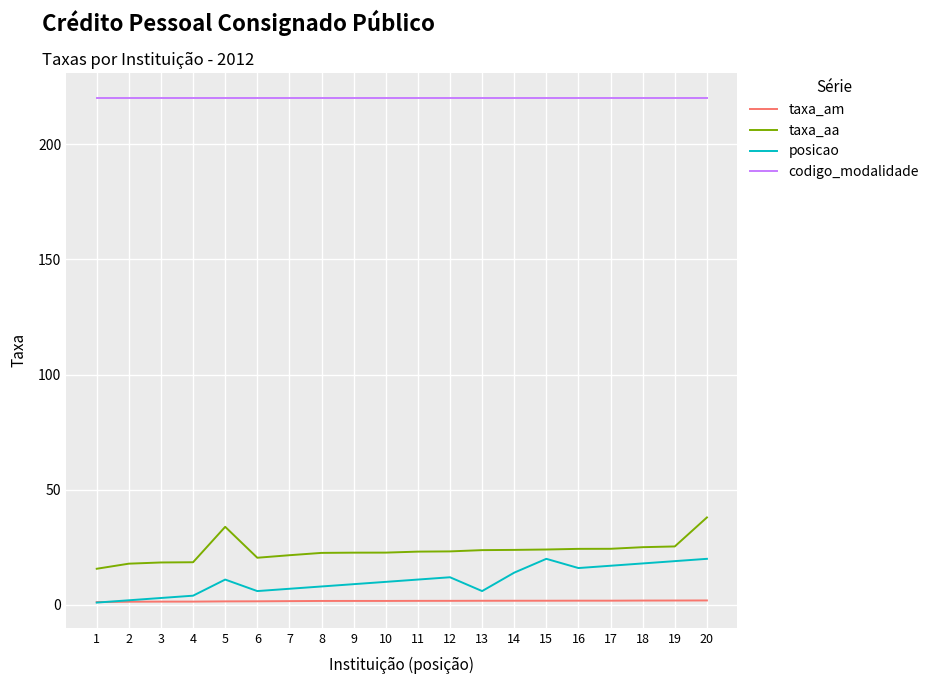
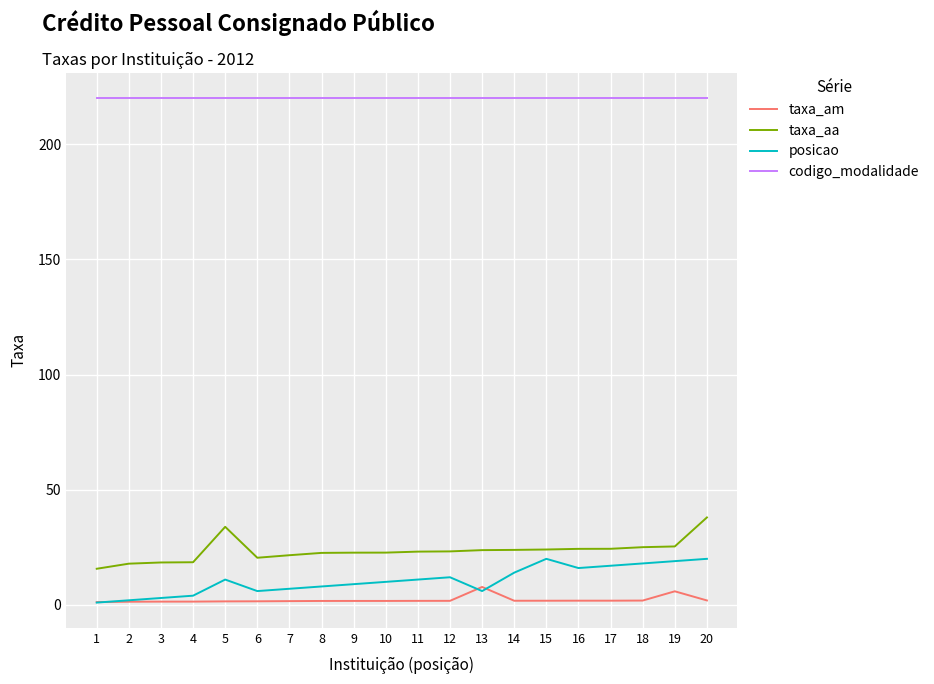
taxa_am, 13: 2 -> 8
taxa_am, 19: 2 -> 6
